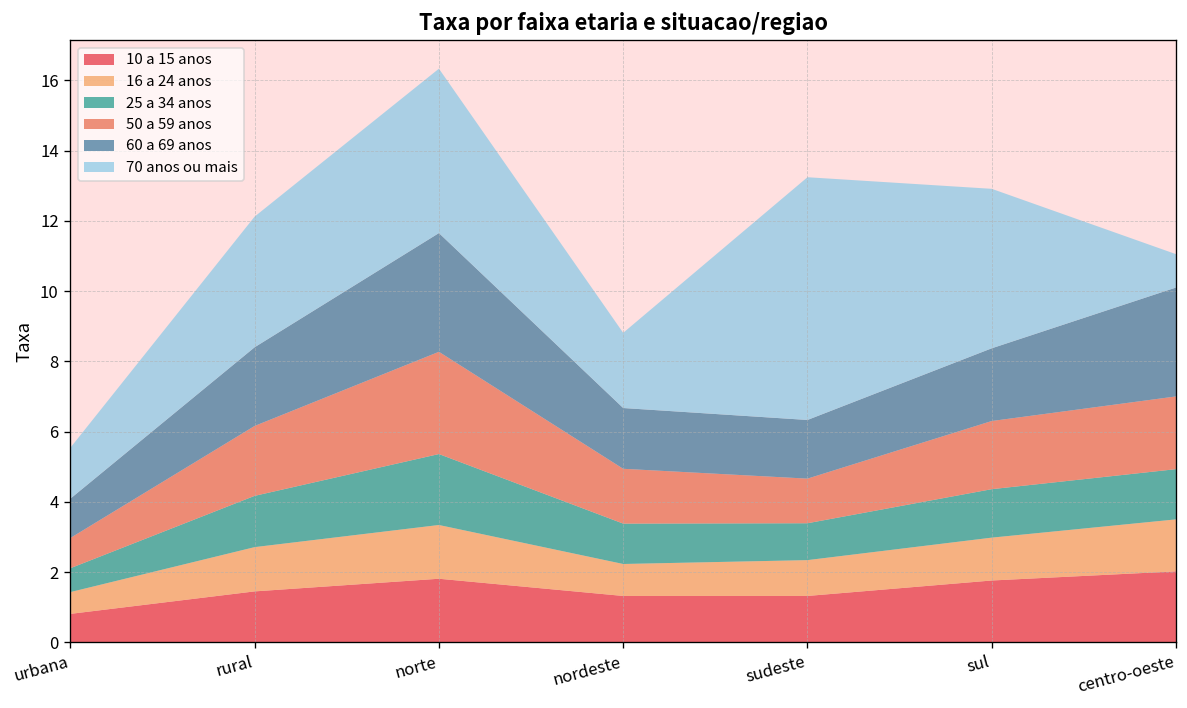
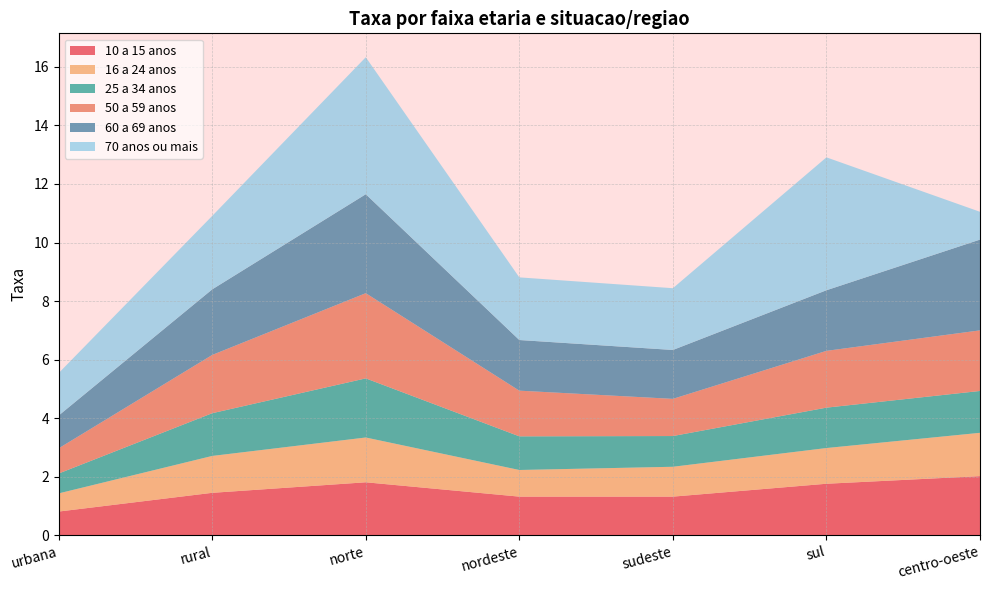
70 anos ou mais, rural: 3.7 -> 2.5
70 anos ou mais, sudeste: 6.9 -> 2.1
